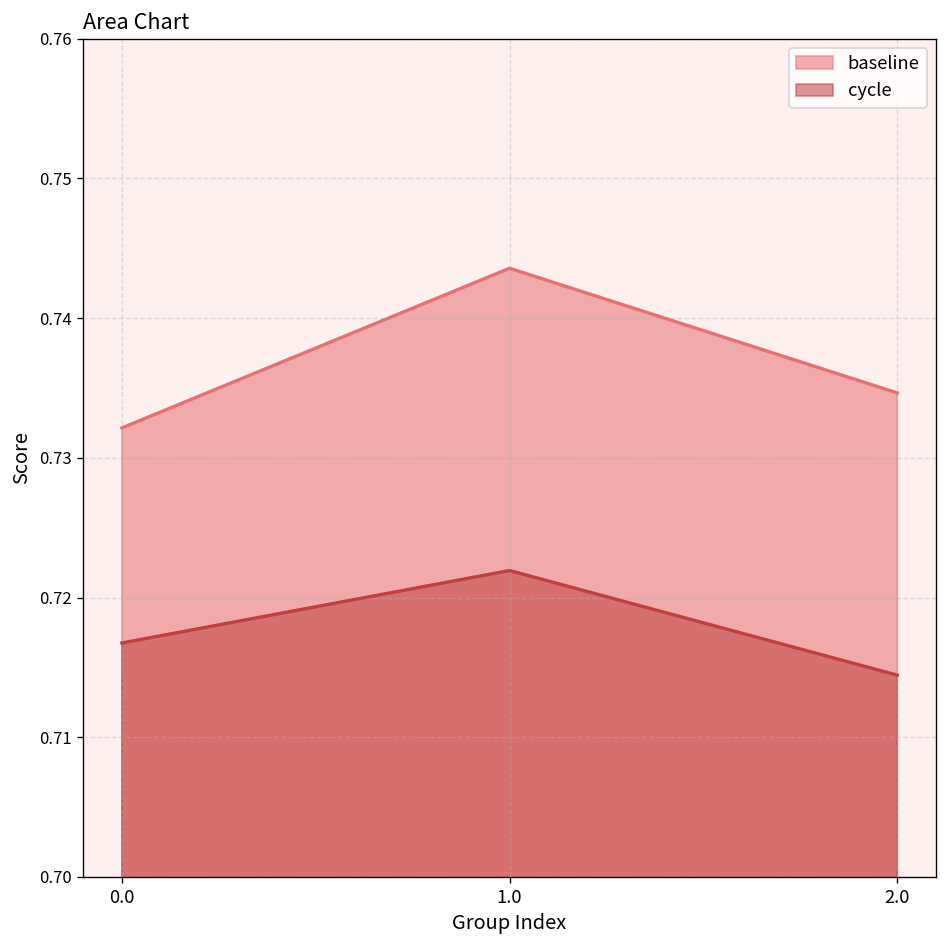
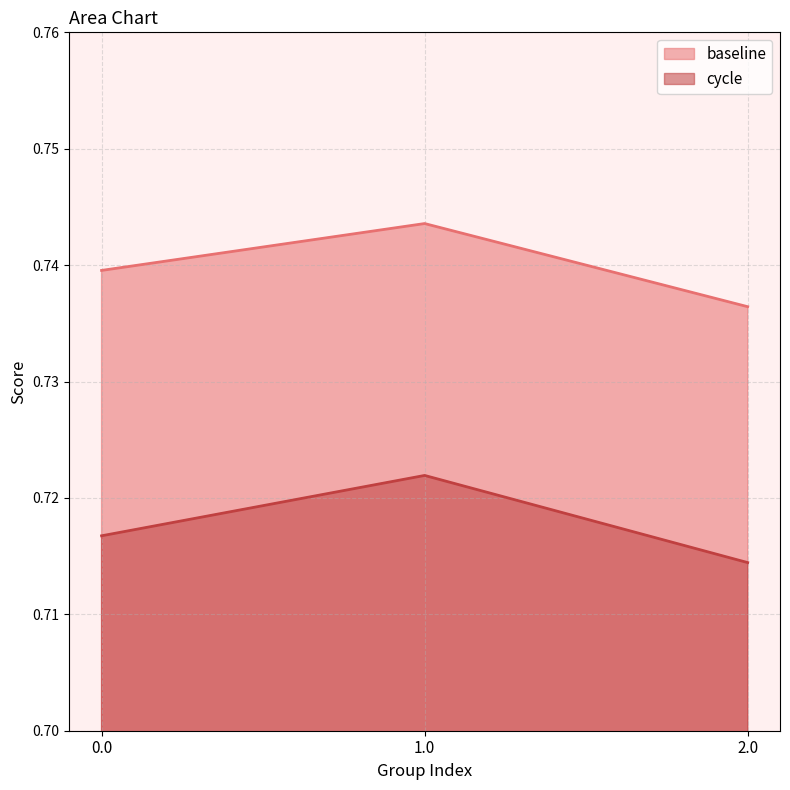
baseline, 0.0: 0.7321 -> 0.7395
baseline, 2.0: 0.7346 -> 0.7364
